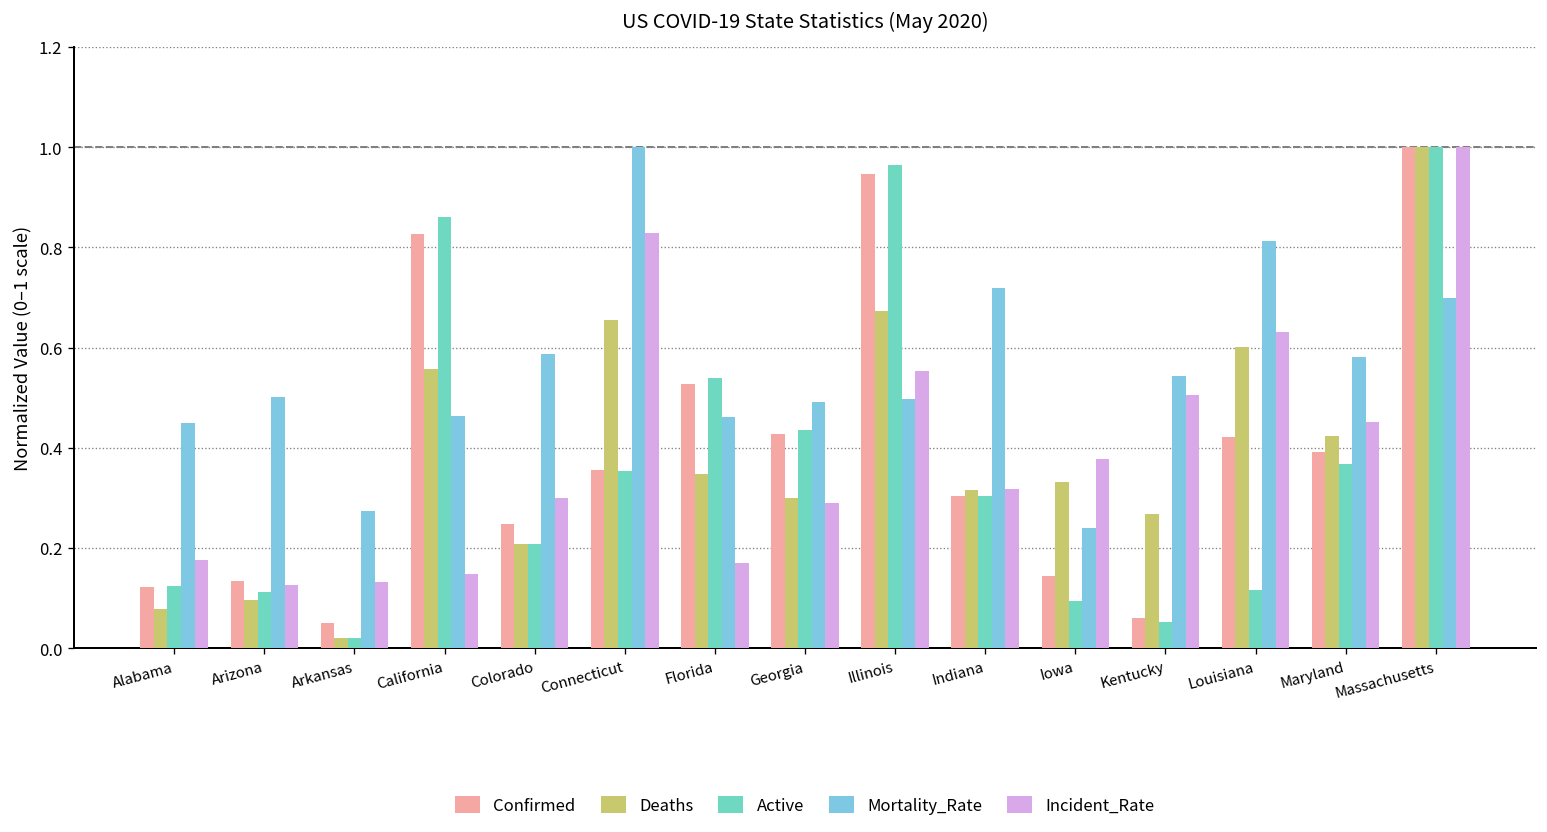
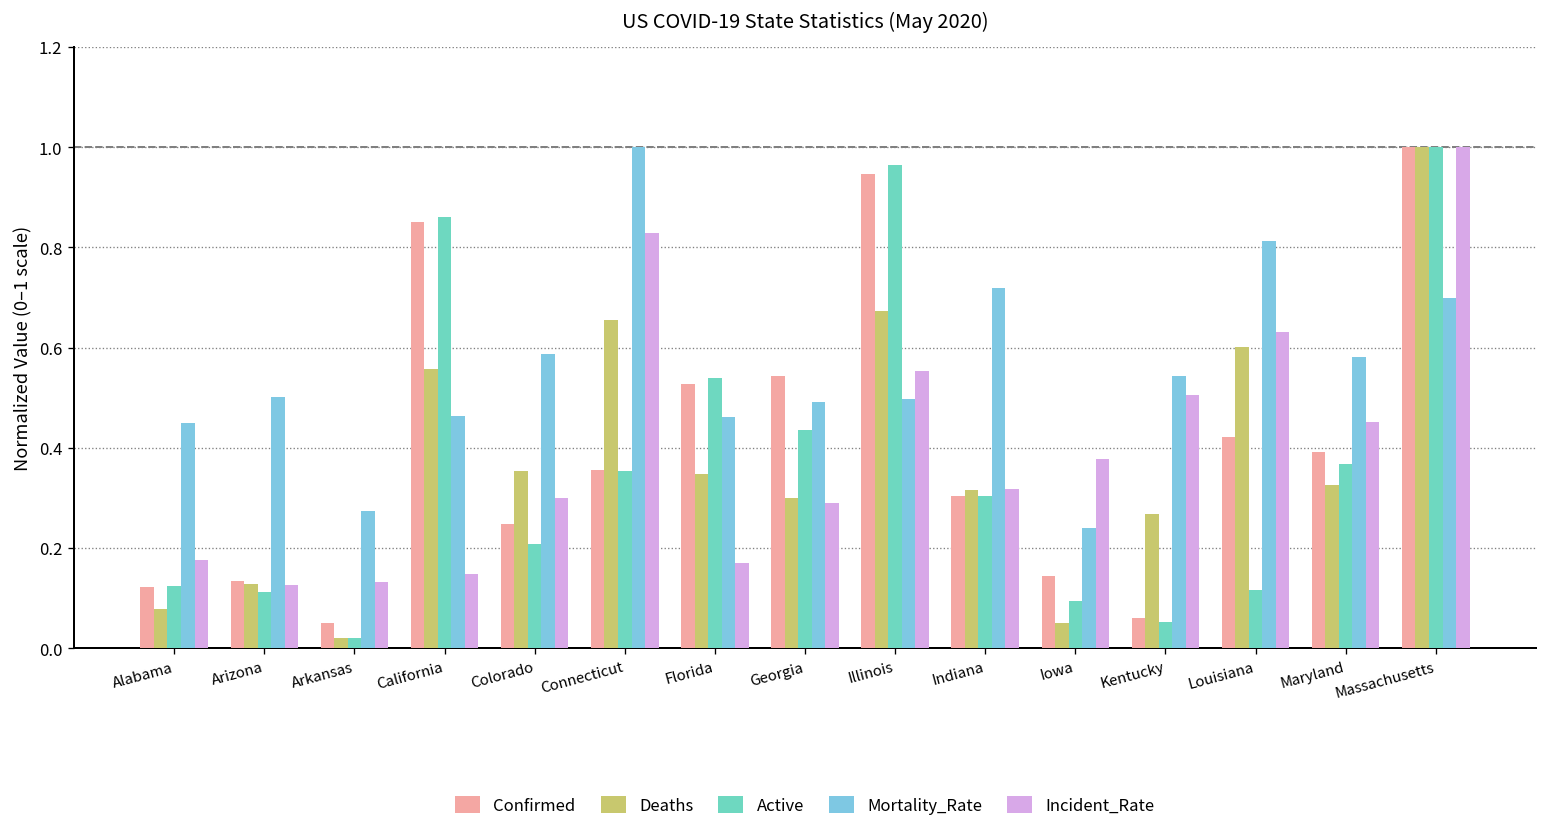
Deaths, Arizona: 0.10 -> 0.13
Confirmed, California: 0.83 -> 0.85
Deaths, Colorado: 0.21 -> 0.35
Confirmed, Georgia: 0.43 -> 0.54
Deaths, Iowa: 0.33 -> 0.05
Deaths, Maryland: 0.42 -> 0.33
